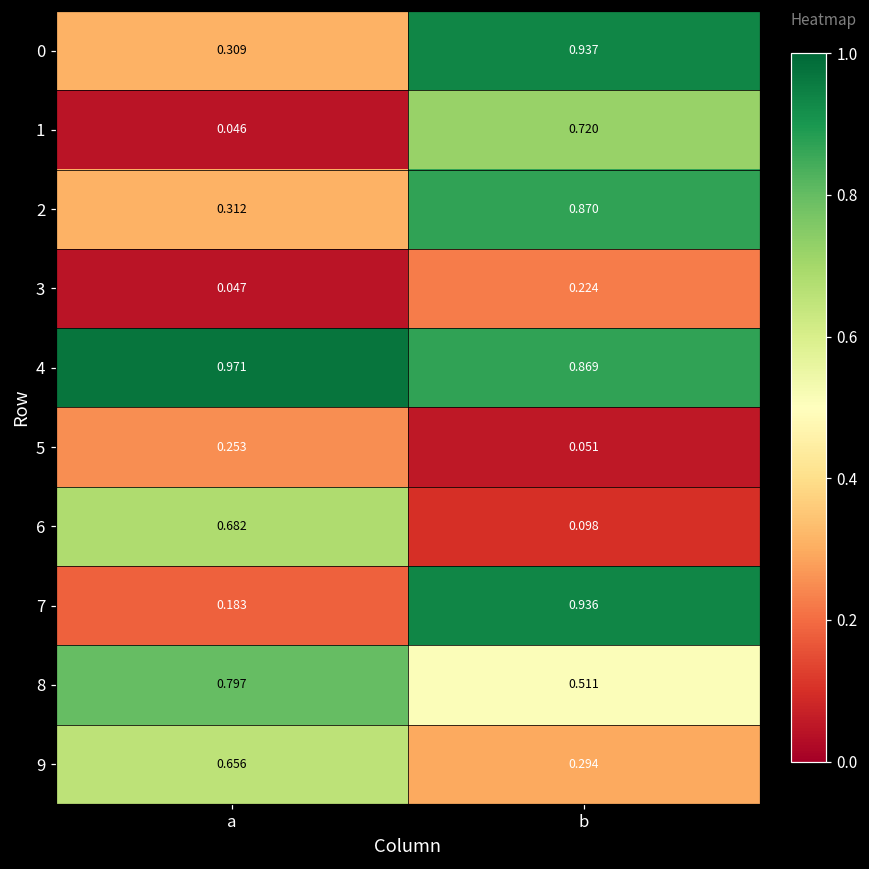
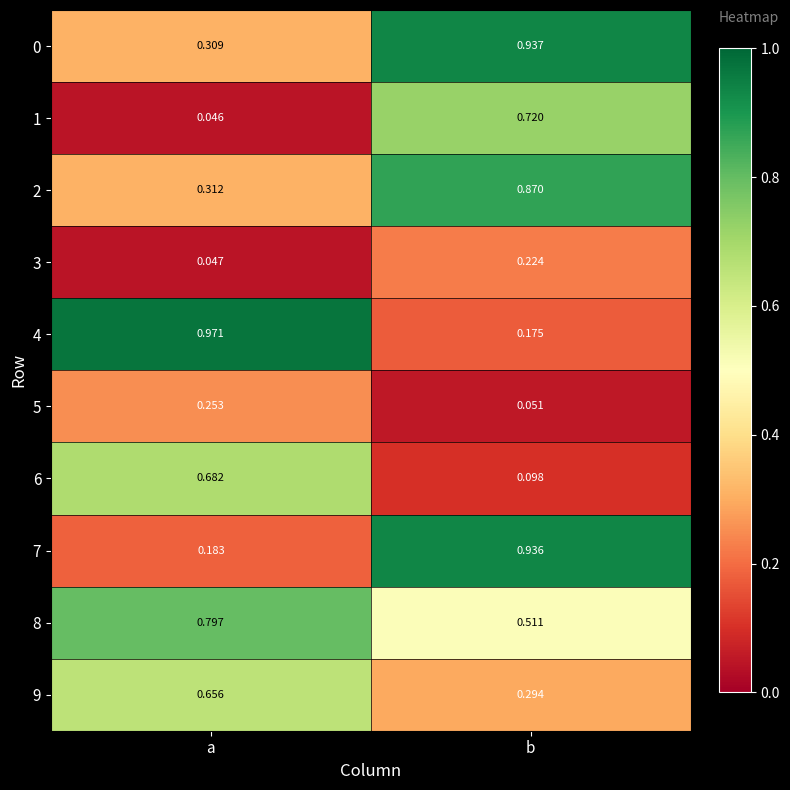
4, b: 0.869 -> 0.175
